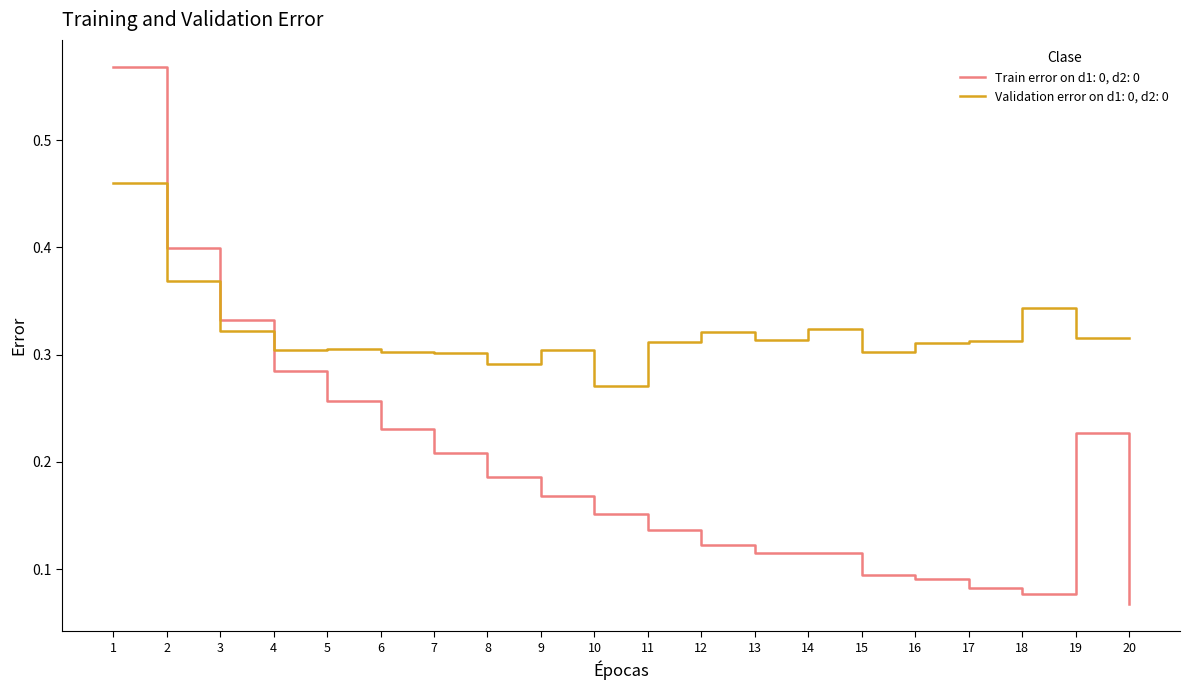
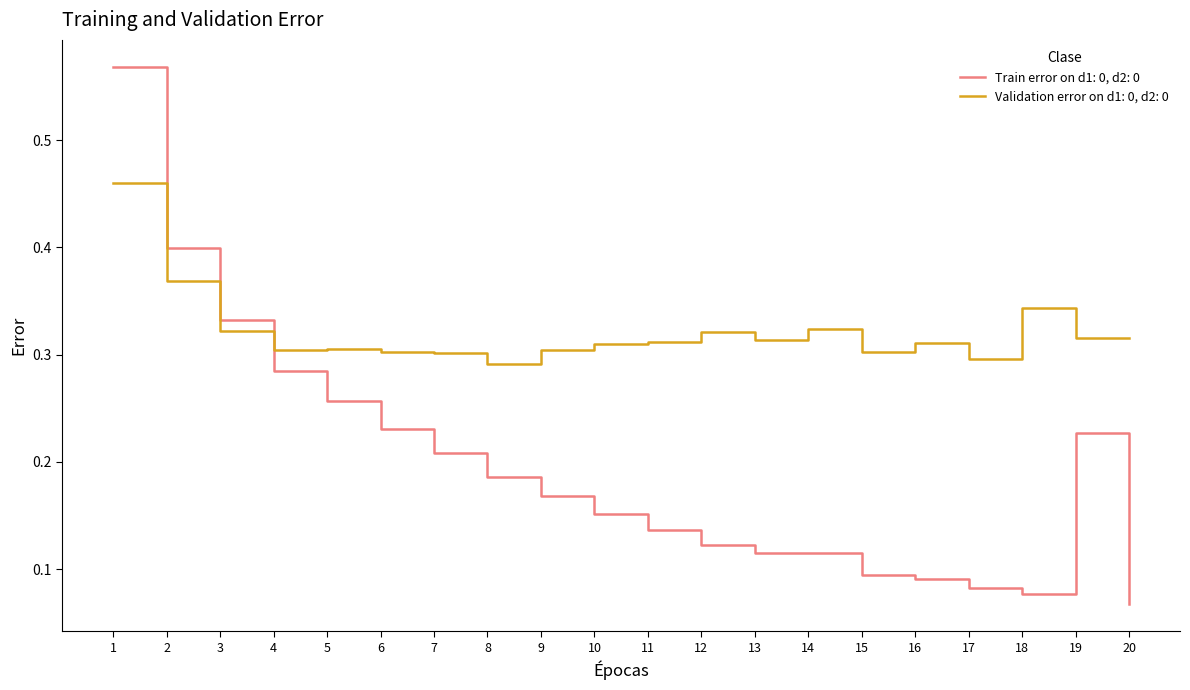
Validation error on d1: 0, d2: 0, 10: 0.271 -> 0.310
Validation error on d1: 0, d2: 0, 17: 0.313 -> 0.296
